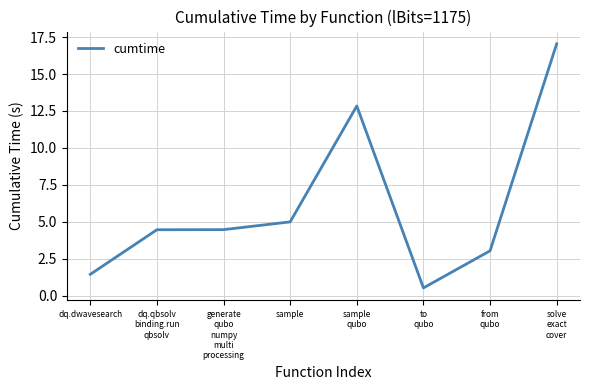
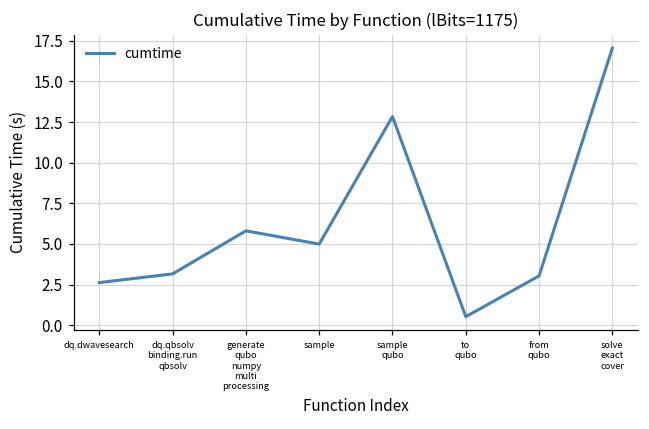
dq.dwavesearch: 1.4 -> 2.6
dq.qbsolv binding.run qbsolv: 4.5 -> 3.2
generate qubo numpy multi processing: 4.5 -> 5.8
